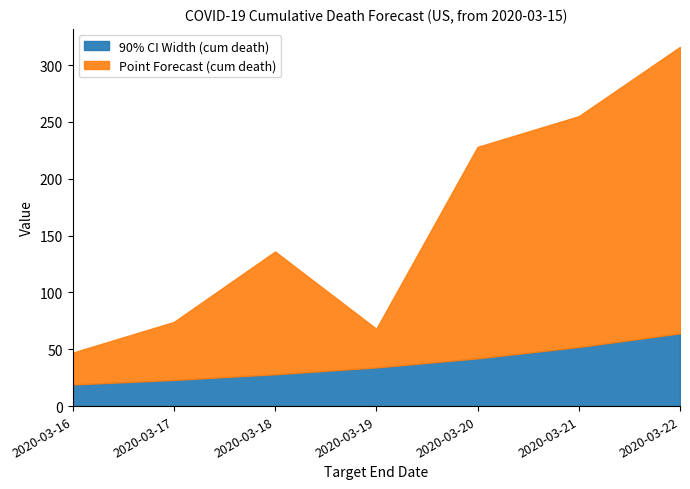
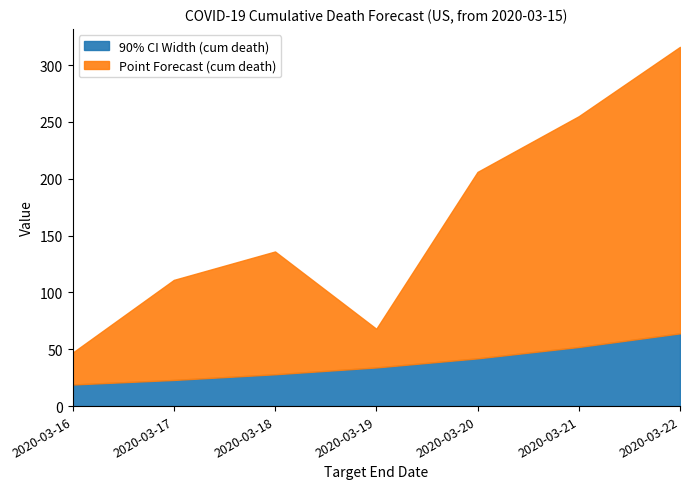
Point Forecast (cum death), 2020-03-17: 51 -> 88
Point Forecast (cum death), 2020-03-20: 186 -> 164
